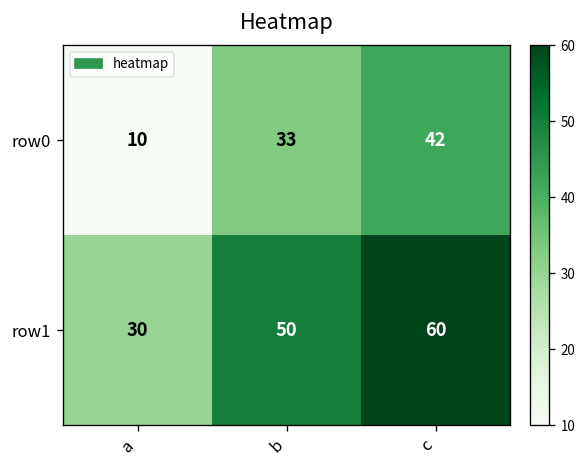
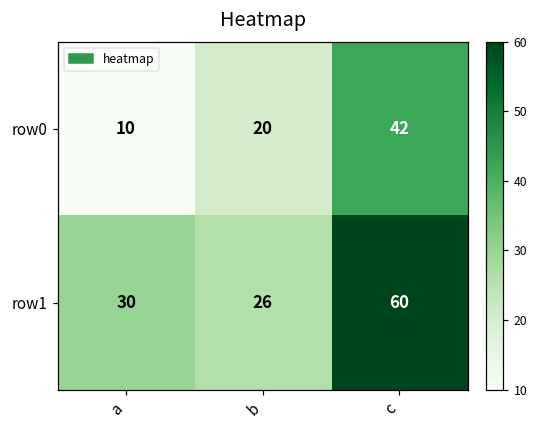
row0, b: 33 -> 20
row1, b: 50 -> 26
